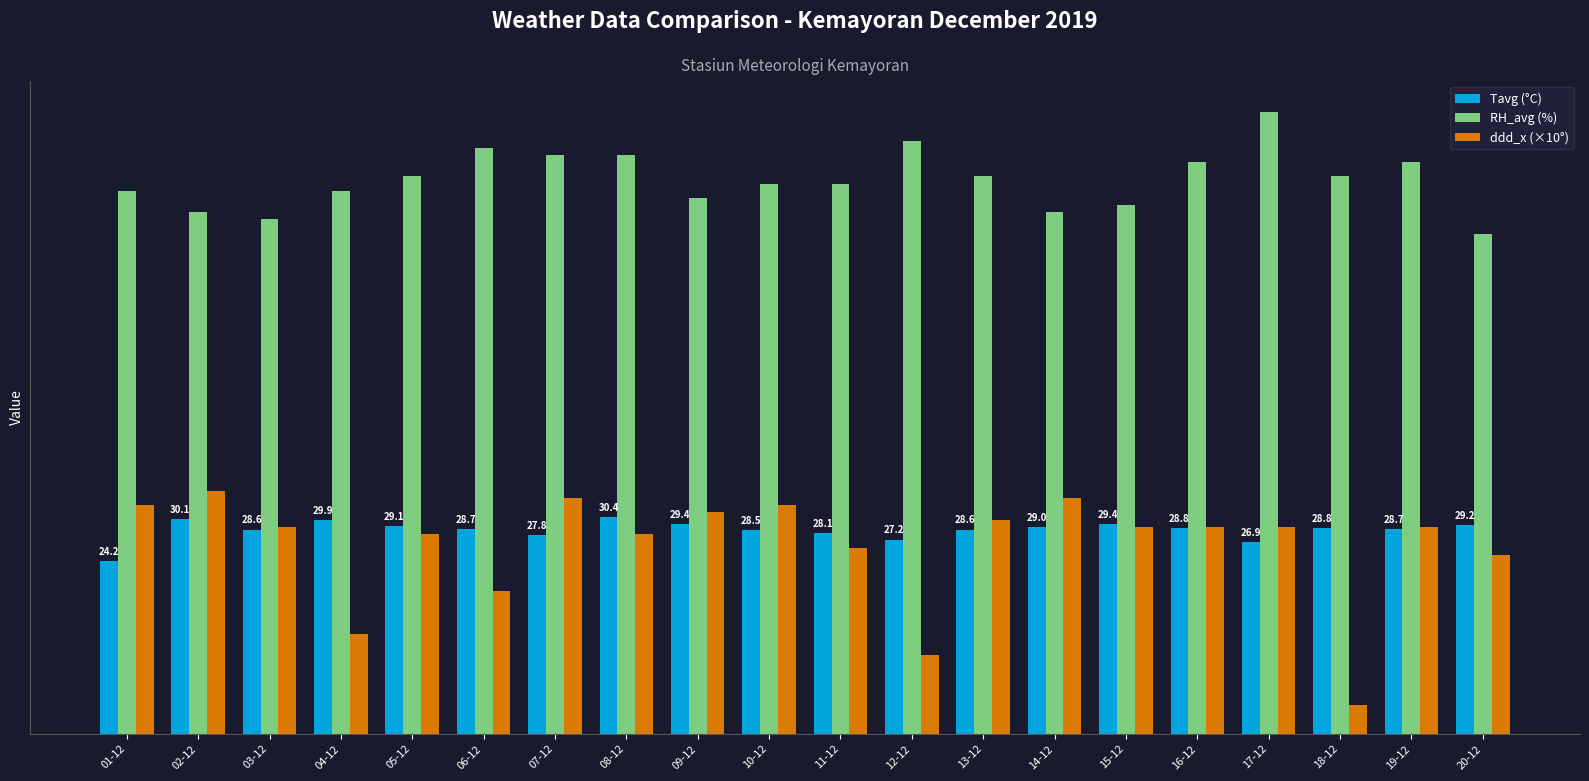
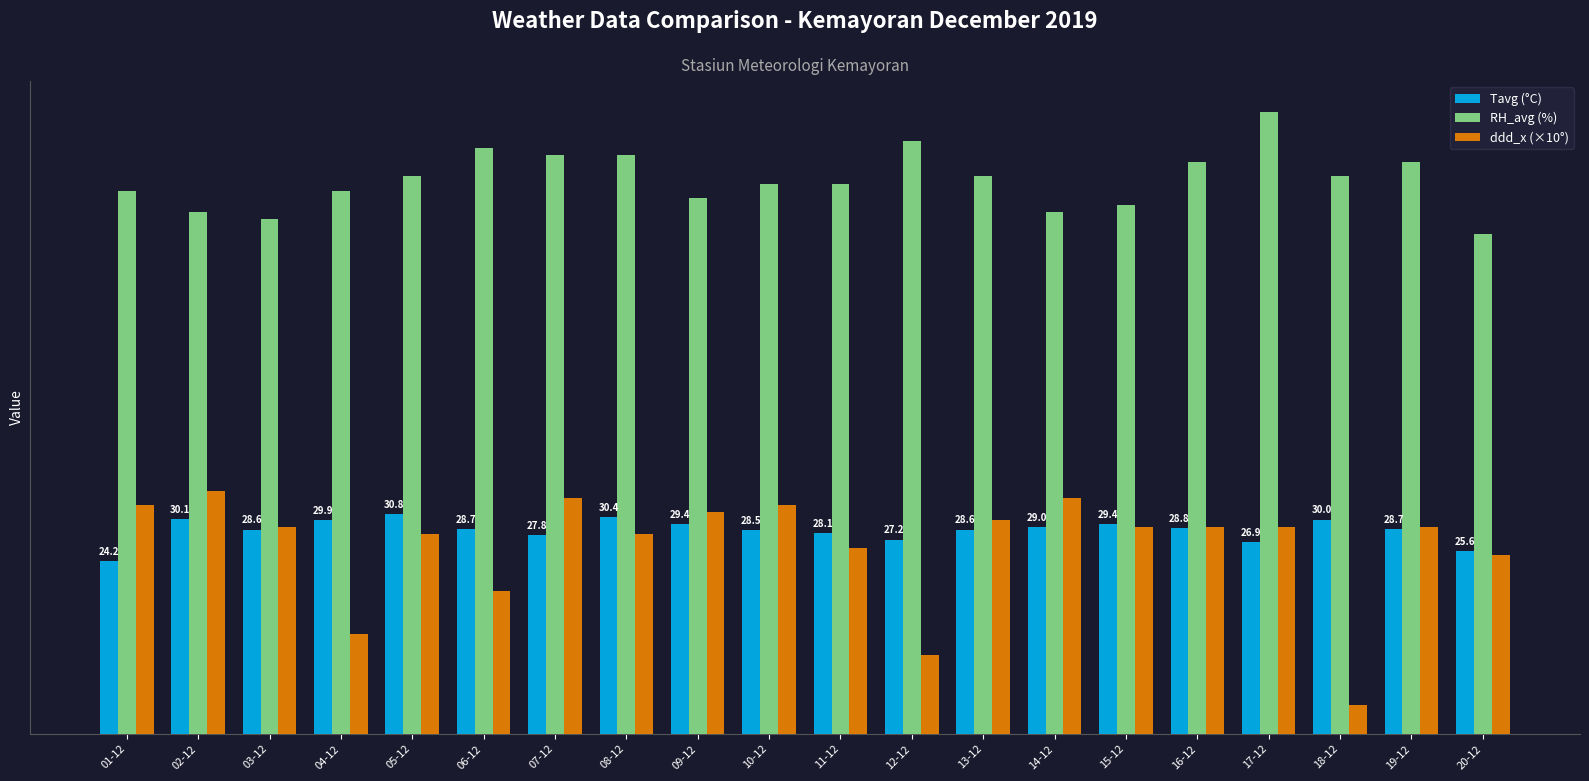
Tavg (°C), 05-12: 29.1 -> 30.8
Tavg (°C), 18-12: 28.8 -> 30.0
Tavg (°C), 20-12: 29.2 -> 25.6
